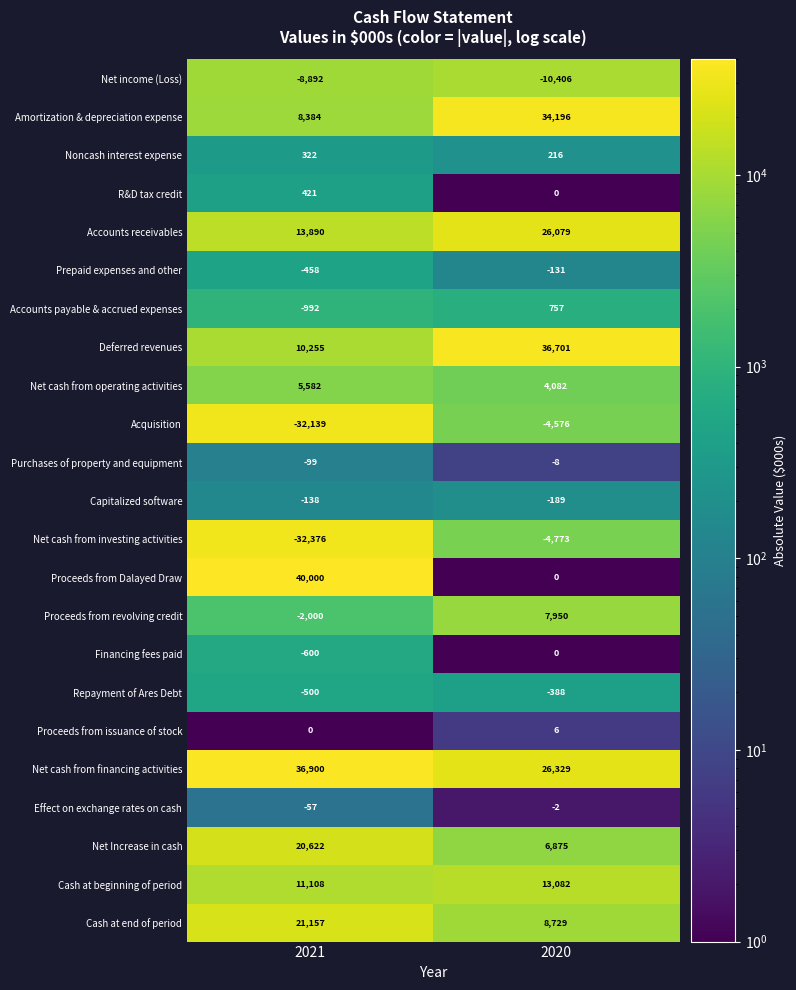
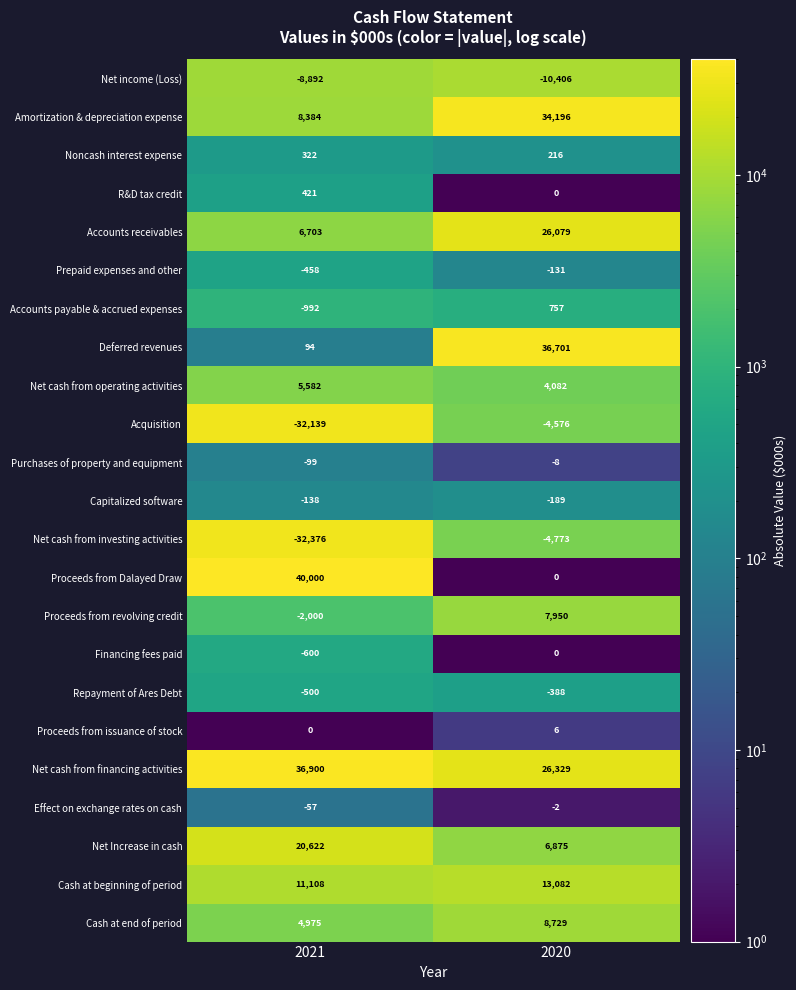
Accounts receivables, 2021: 13,890 -> 6,703
Deferred revenues, 2021: 10,255 -> 94
Cash at end of period, 2021: 21,157 -> 4,975
